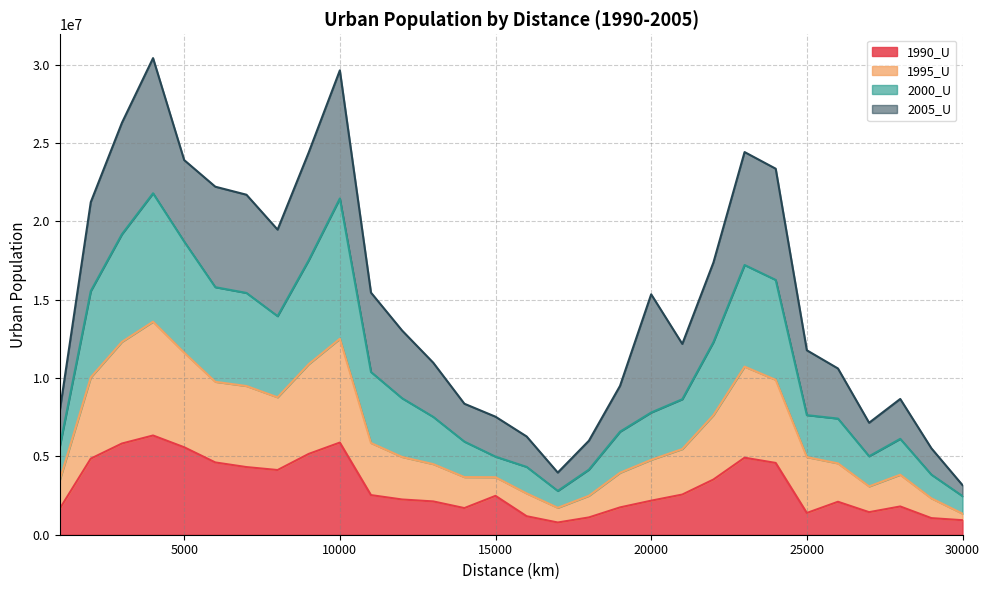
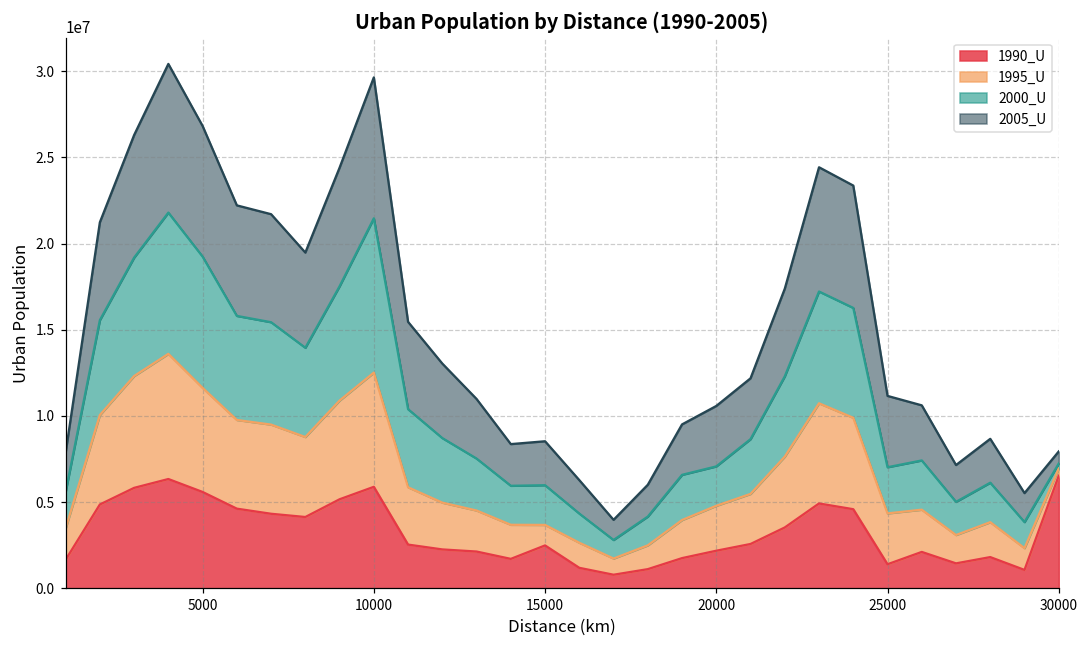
2000_U, 5000: 7100000 -> 7600000
2005_U, 5000: 5200000 -> 7600000
2000_U, 15000: 1300000 -> 2300000
2000_U, 20000: 3000000 -> 2300000
2005_U, 20000: 7500000 -> 3500000
1995_U, 25000: 3600000 -> 3000000
1990_U, 30000: 900000 -> 6500000
2000_U, 30000: 1100000 -> 300000
